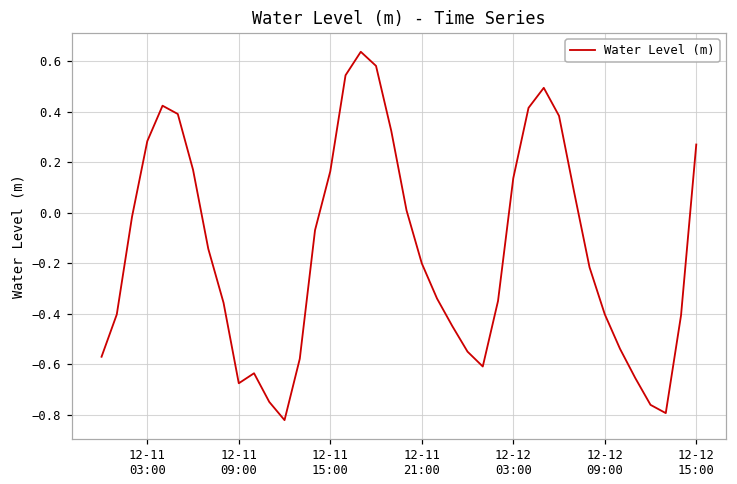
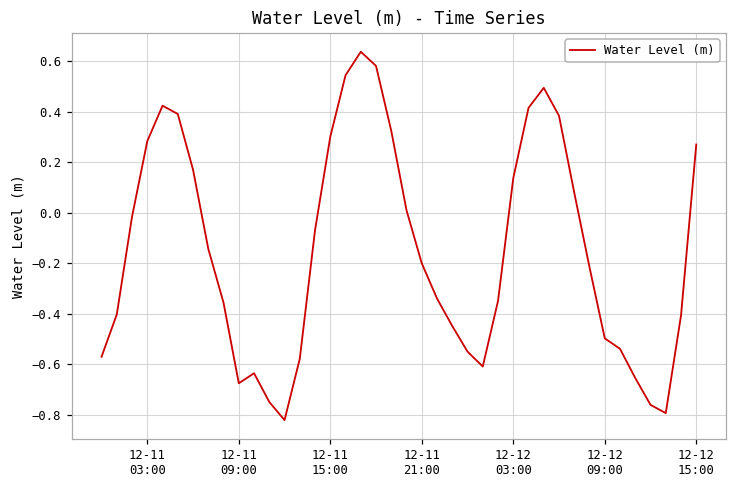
12-11 15:00: 0.16 -> 0.30
12-12 09:00: -0.40 -> -0.50
